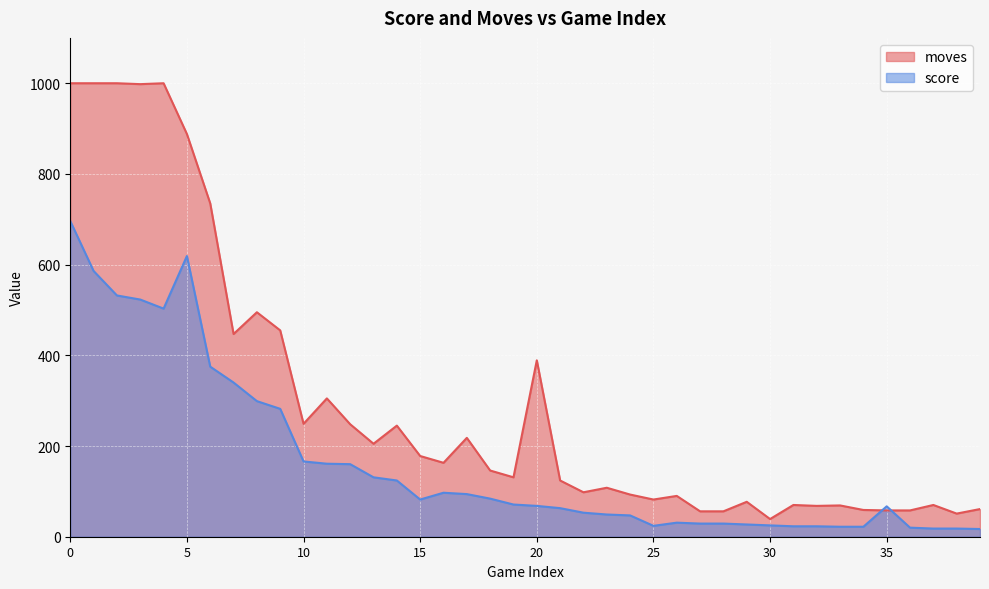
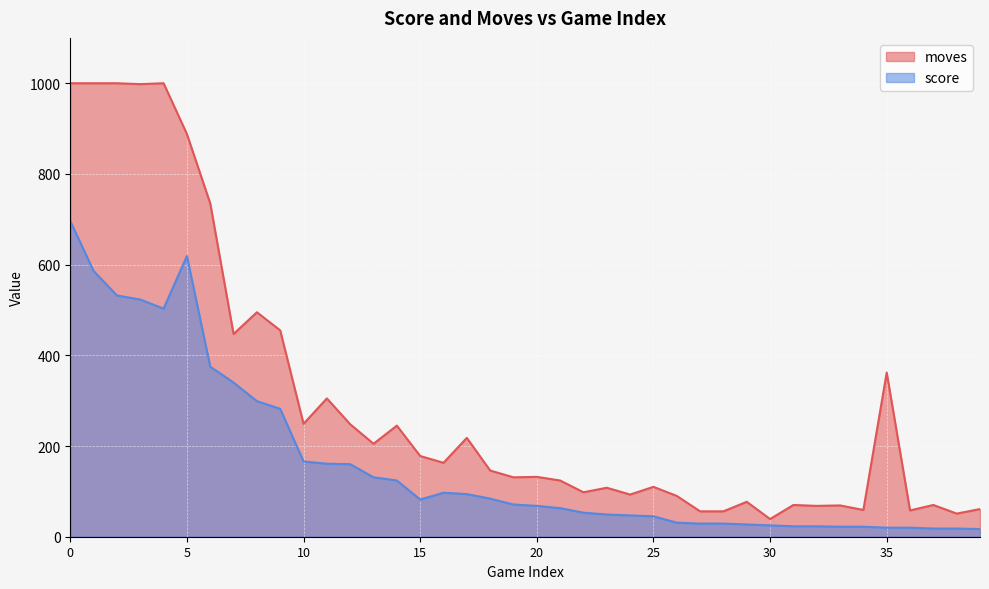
moves, 20: 390 -> 130
moves, 25: 80 -> 110
score, 25: 20 -> 50
moves, 35: 60 -> 360
score, 35: 70 -> 20
